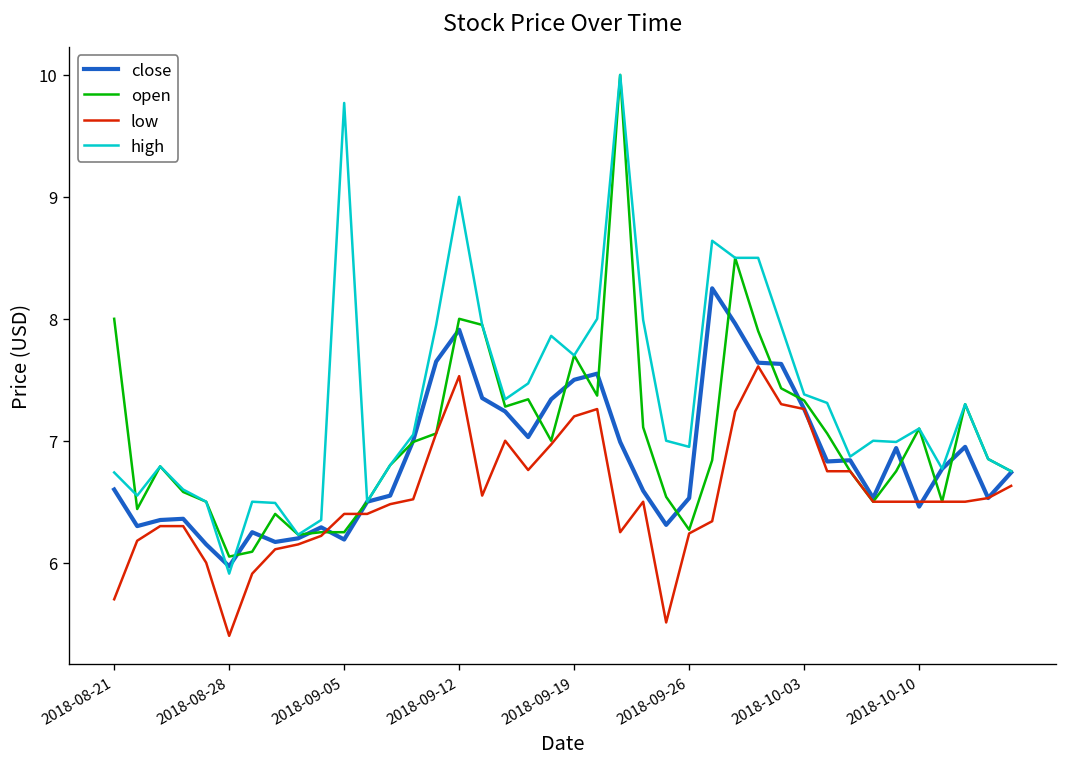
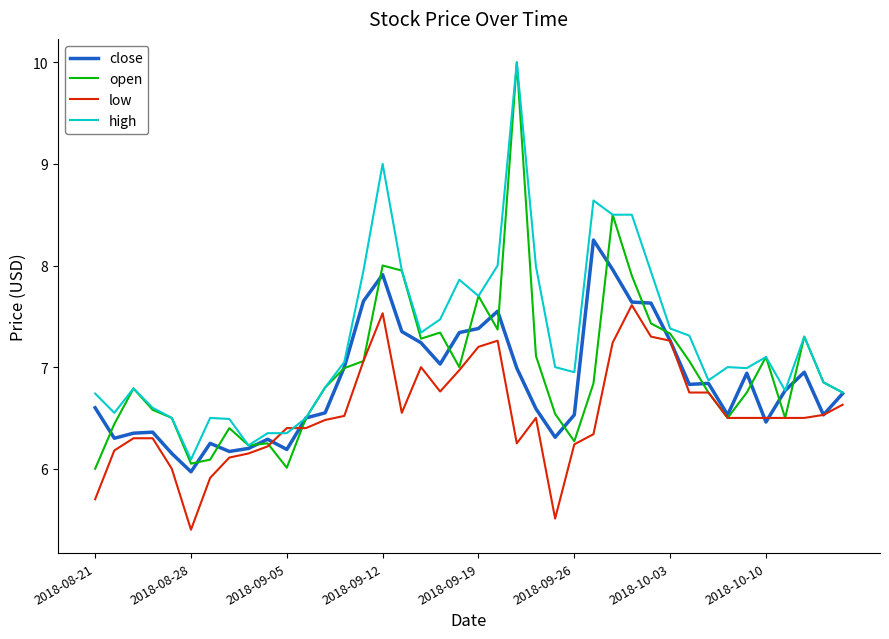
open, 2018-08-21: 8 -> 6
high, 2018-08-28: 5.91 -> 6.09
open, 2018-09-05: 6.25 -> 6.01
high, 2018-09-05: 9.77 -> 6.35
close, 2018-09-19: 7.50 -> 7.38
